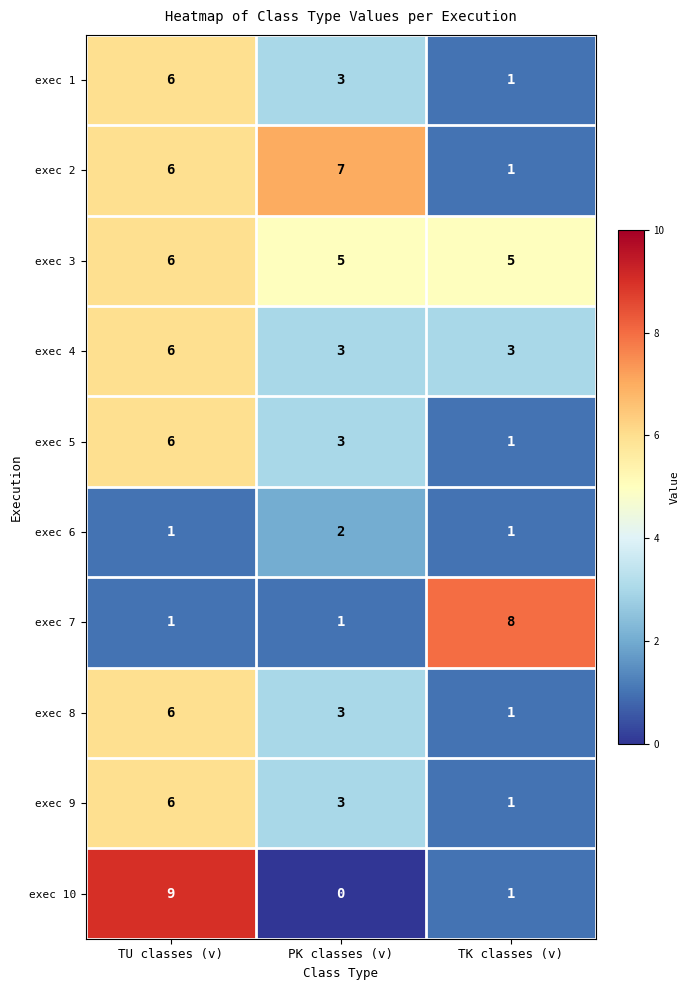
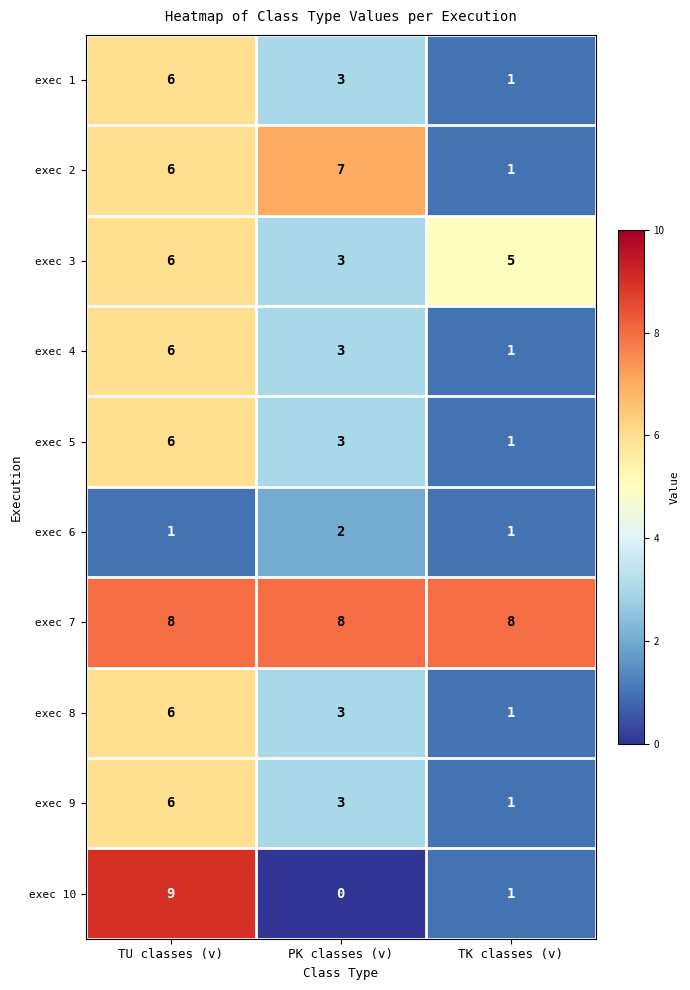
exec 3, PK classes (v): 5 -> 3
exec 4, TK classes (v): 3 -> 1
exec 7, TU classes (v): 1 -> 8
exec 7, PK classes (v): 1 -> 8
